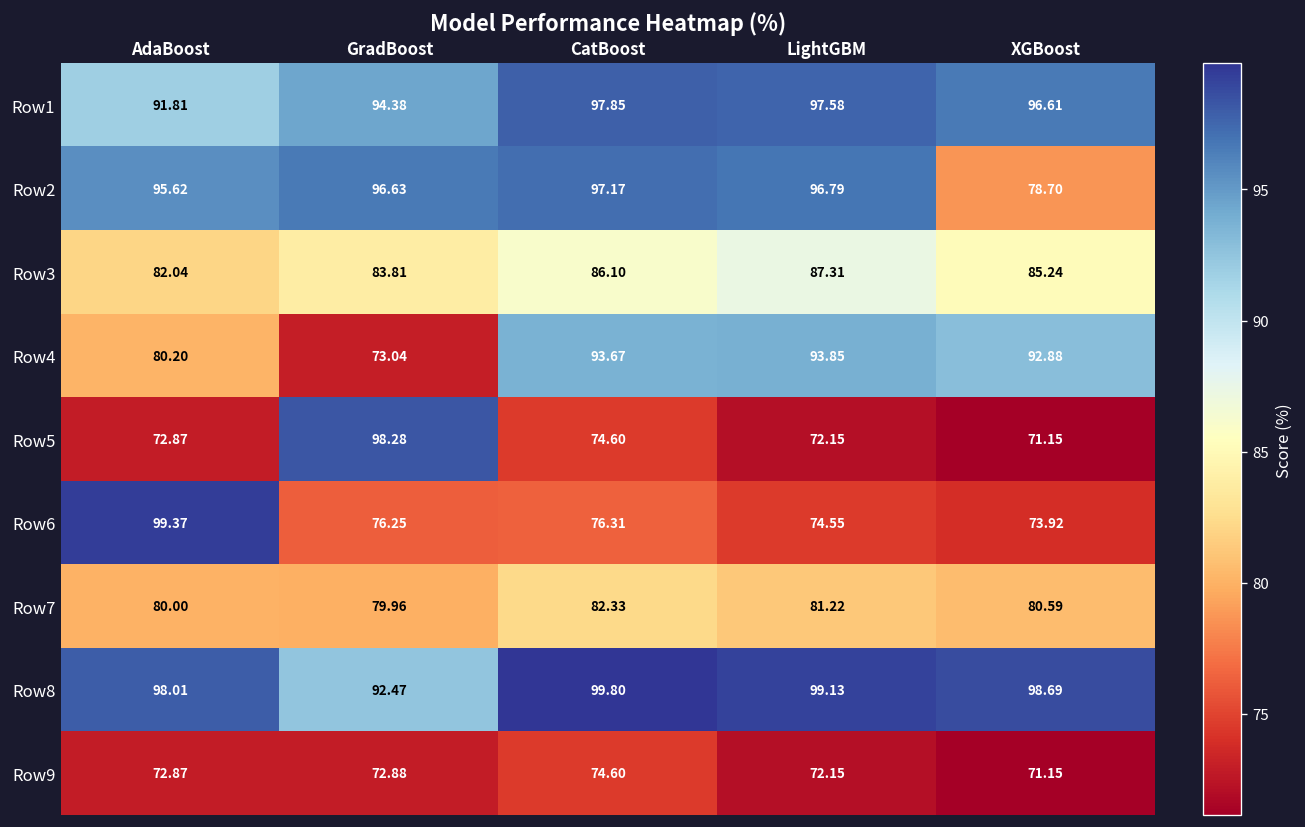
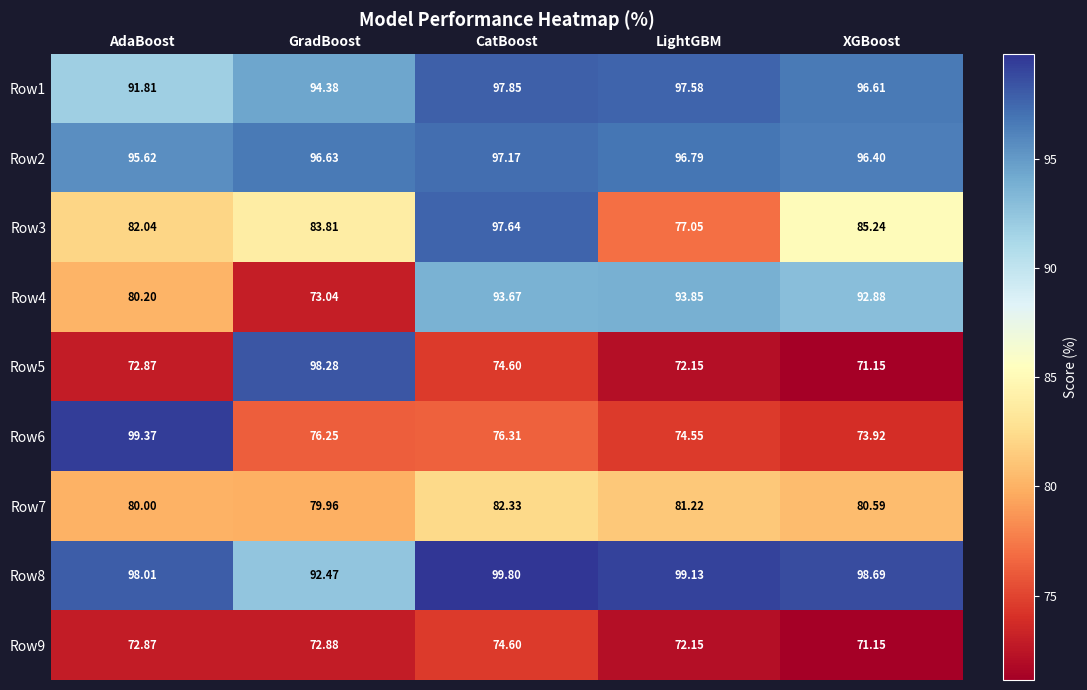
Row2, XGBoost: 78.70 -> 96.40
Row3, CatBoost: 86.10 -> 97.64
Row3, LightGBM: 87.31 -> 77.05
